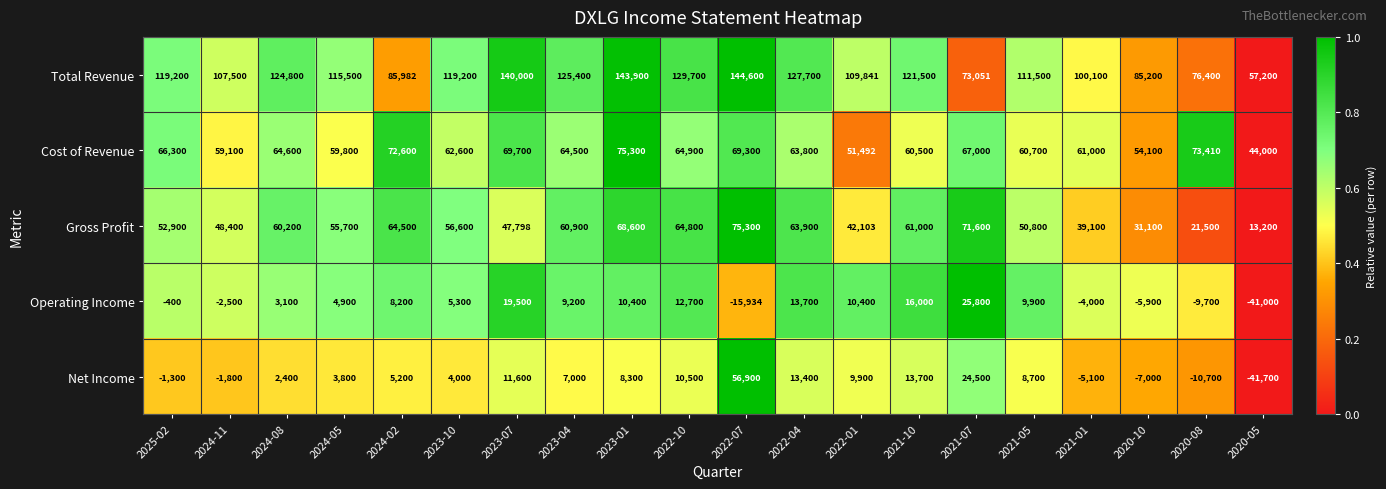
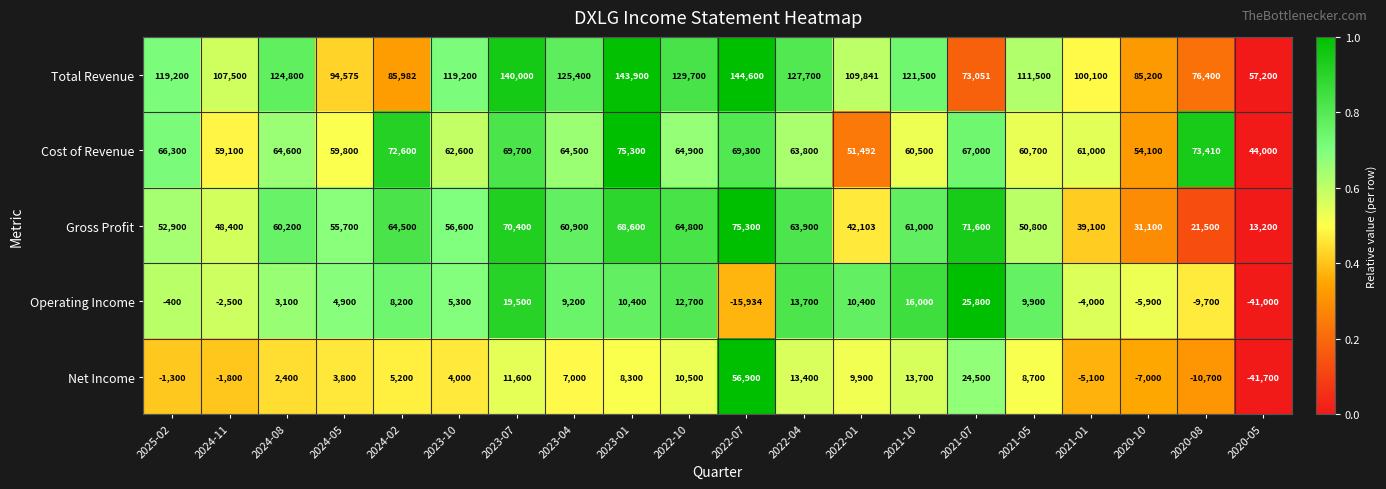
Total Revenue, 2024-05: 115,500 -> 94,575
Gross Profit, 2023-07: 47,798 -> 70,400
